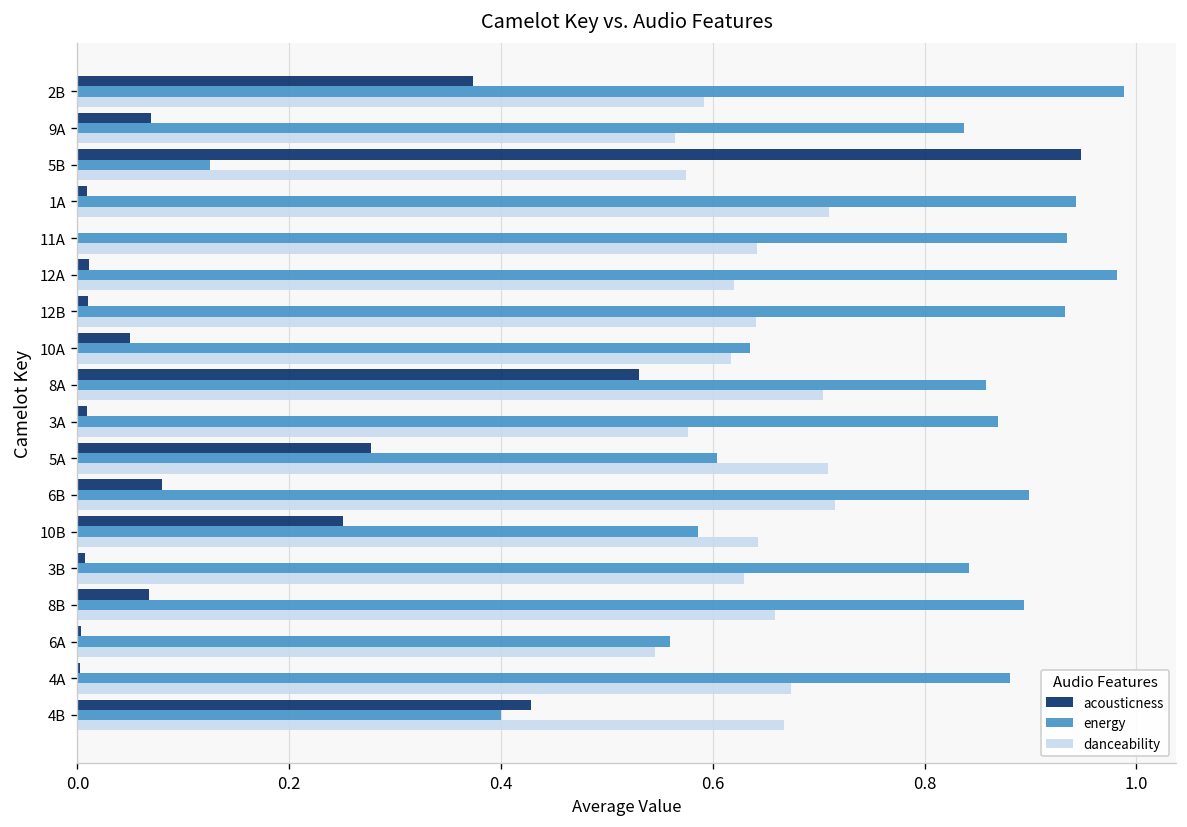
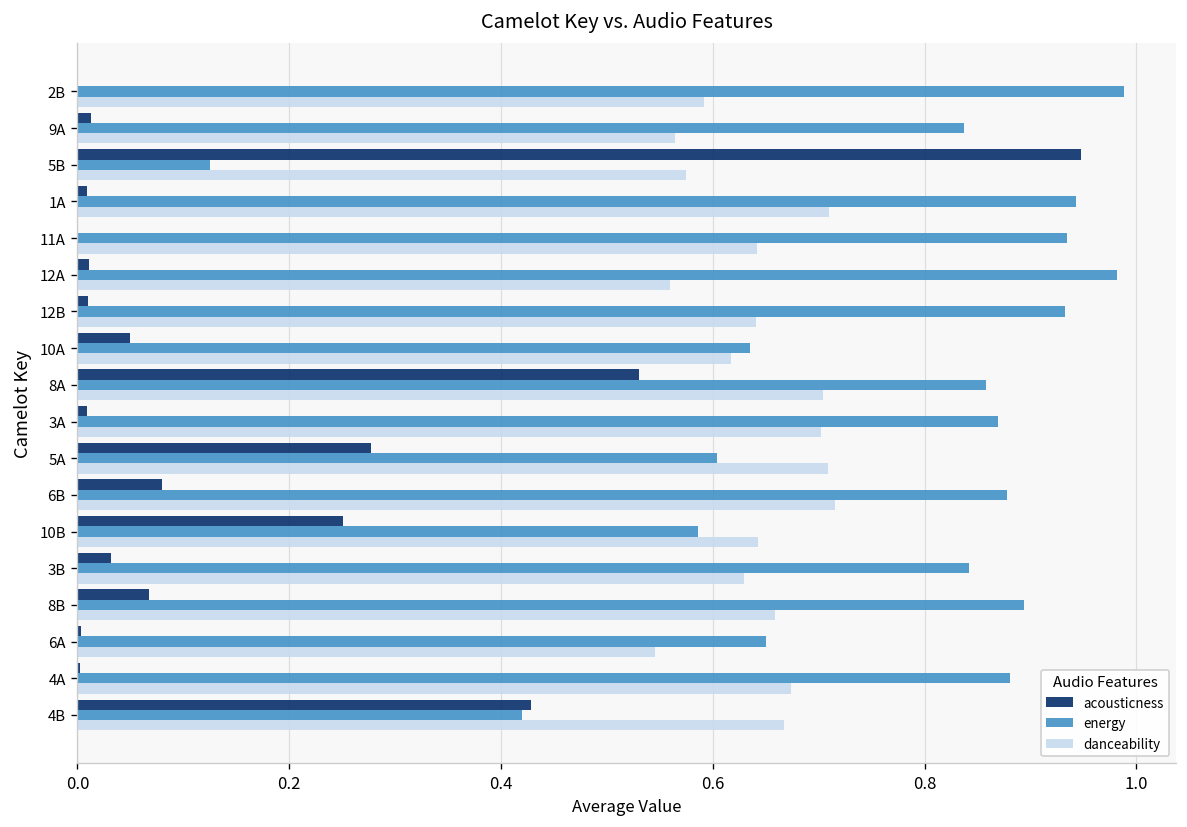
acousticness, 2B: 0.37 -> 0.00
acousticness, 9A: 0.07 -> 0.01
danceability, 12A: 0.62 -> 0.56
danceability, 3A: 0.58 -> 0.70
energy, 6B: 0.90 -> 0.88
acousticness, 3B: 0.01 -> 0.03
energy, 6A: 0.56 -> 0.65
energy, 4B: 0.40 -> 0.42
